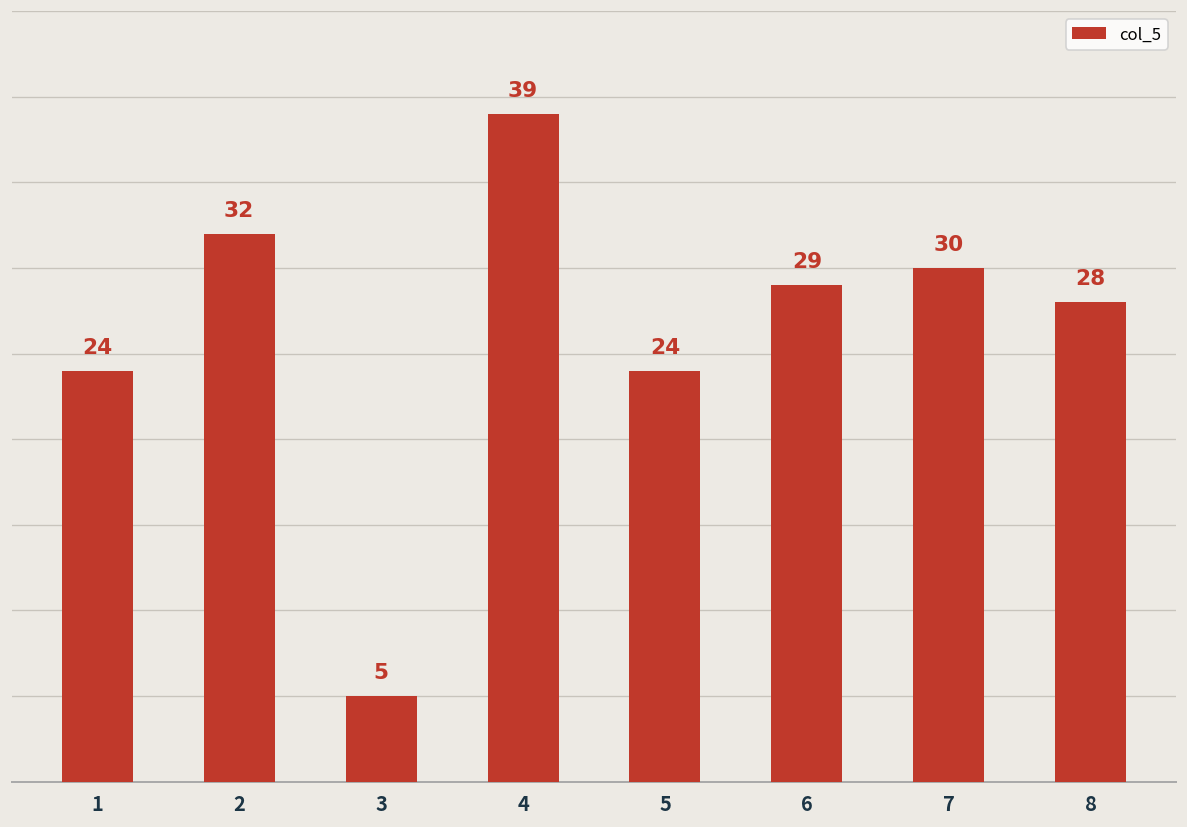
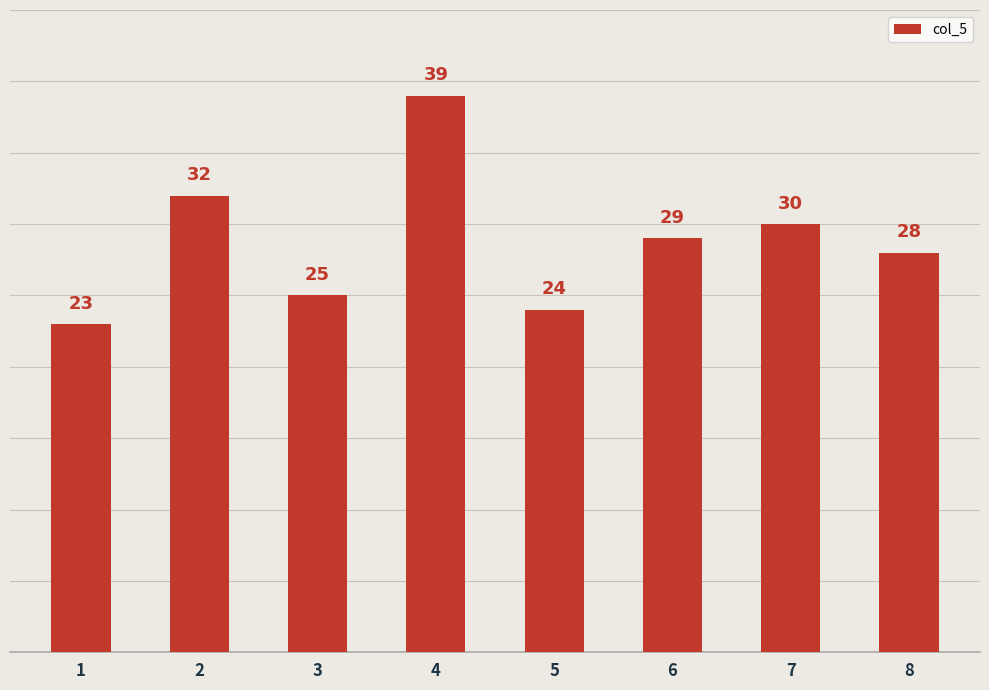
1: 24 -> 23
3: 5 -> 25
